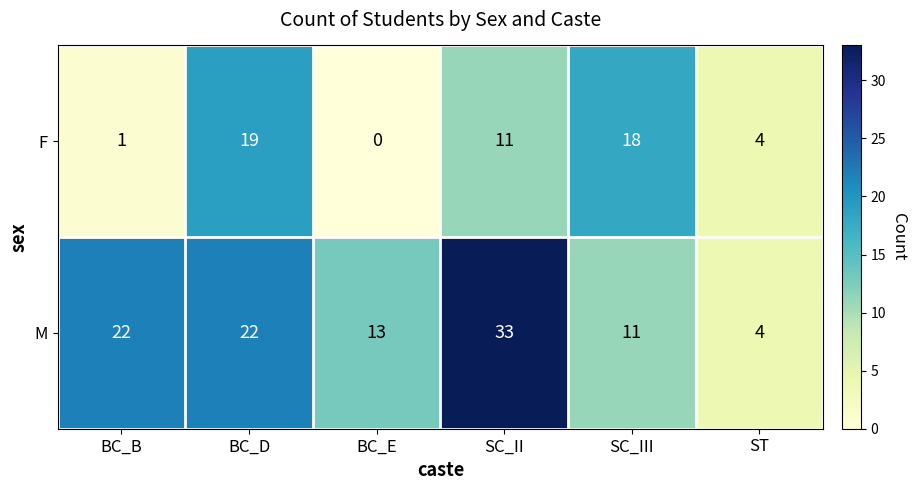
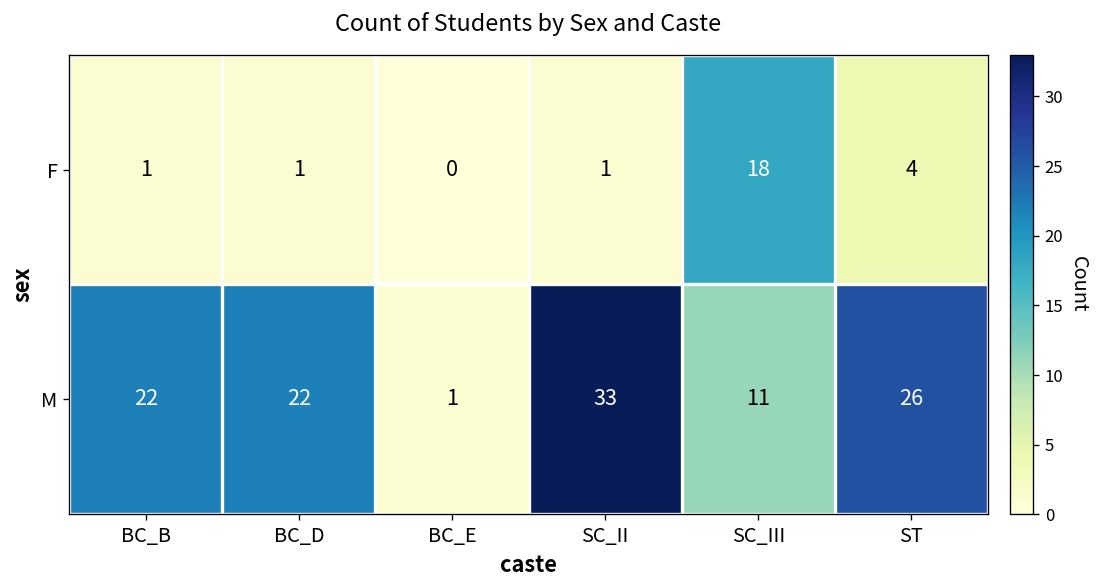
F, BC_D: 19 -> 1
F, SC_II: 11 -> 1
M, BC_E: 13 -> 1
M, ST: 4 -> 26
